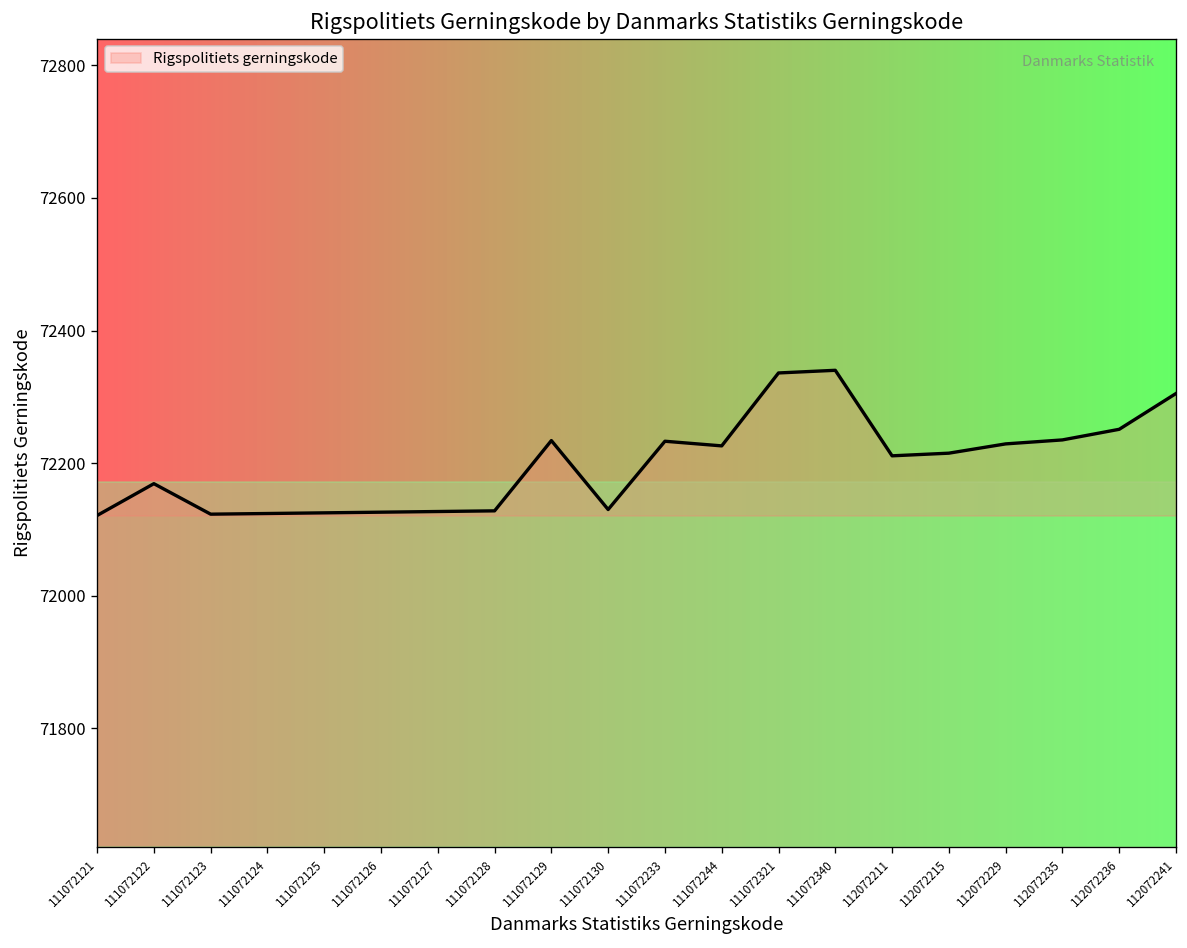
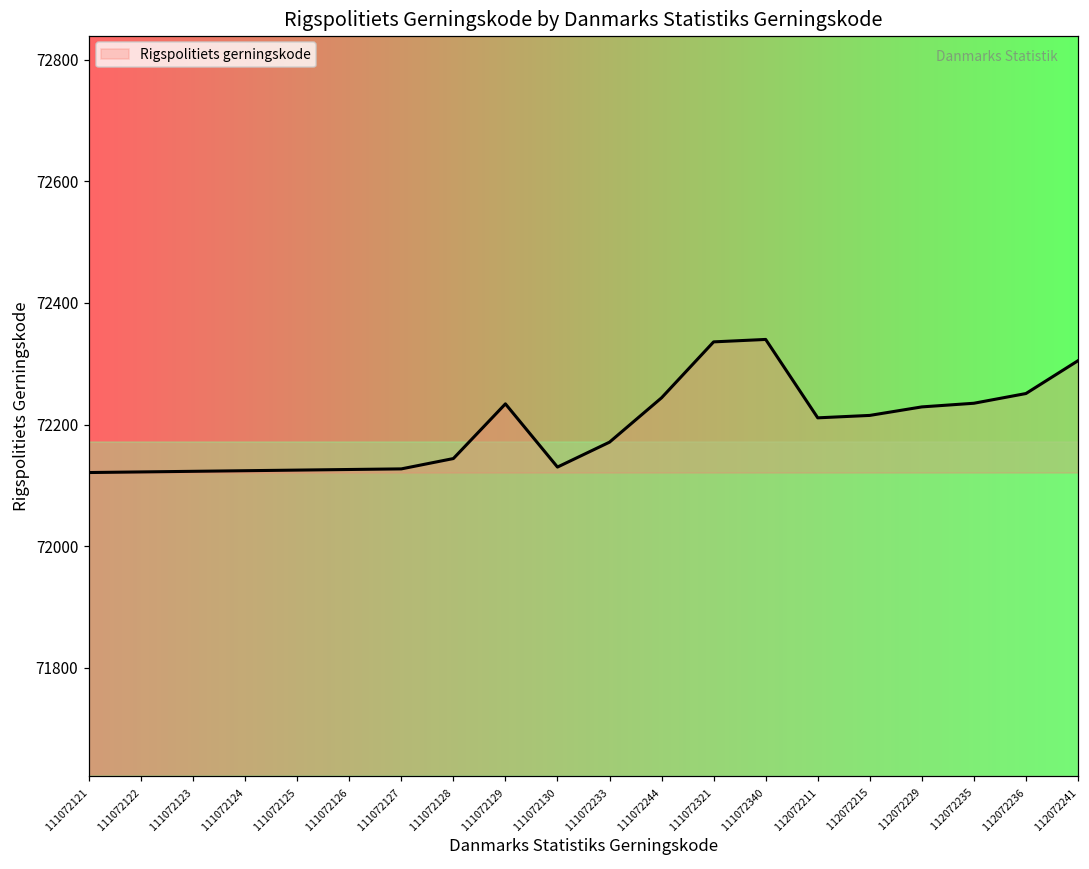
111072122: 72170 -> 72120
111072128: 72130 -> 72140
111072233: 72230 -> 72170
111072244: 72230 -> 72240
